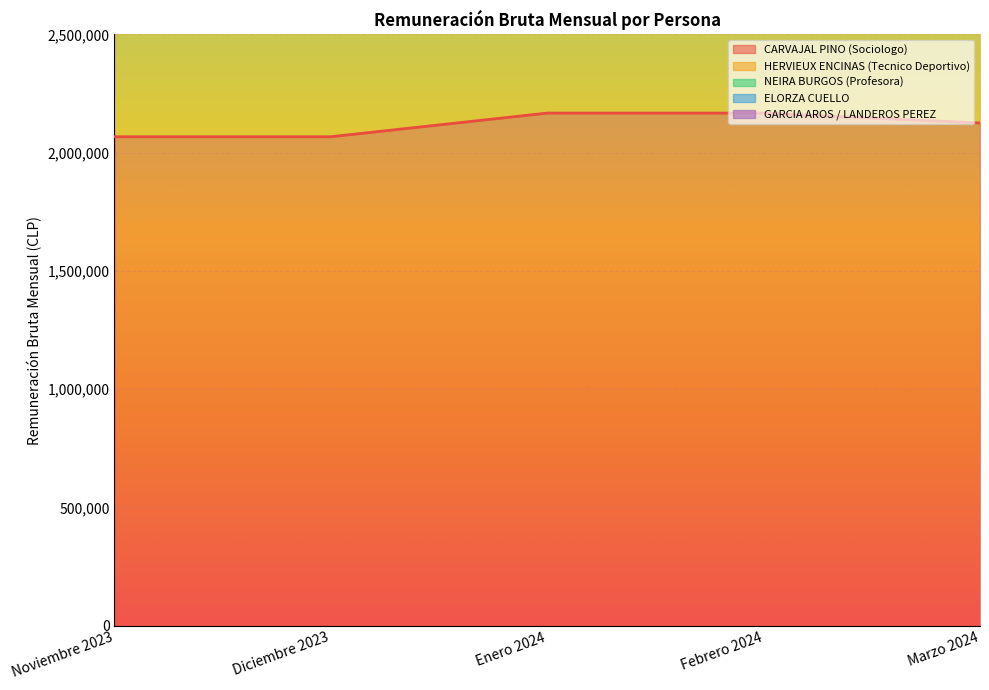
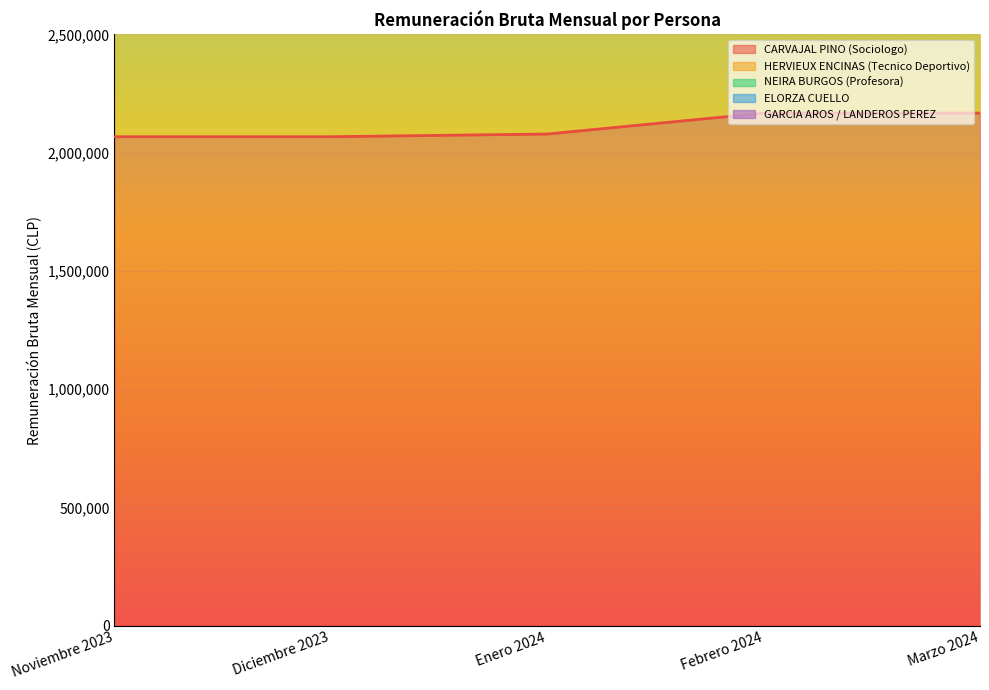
CARVAJAL PINO (Sociologo), Enero 2024: 2,170,000 -> 2,080,000
CARVAJAL PINO (Sociologo), Marzo 2024: 2,130,000 -> 2,170,000
